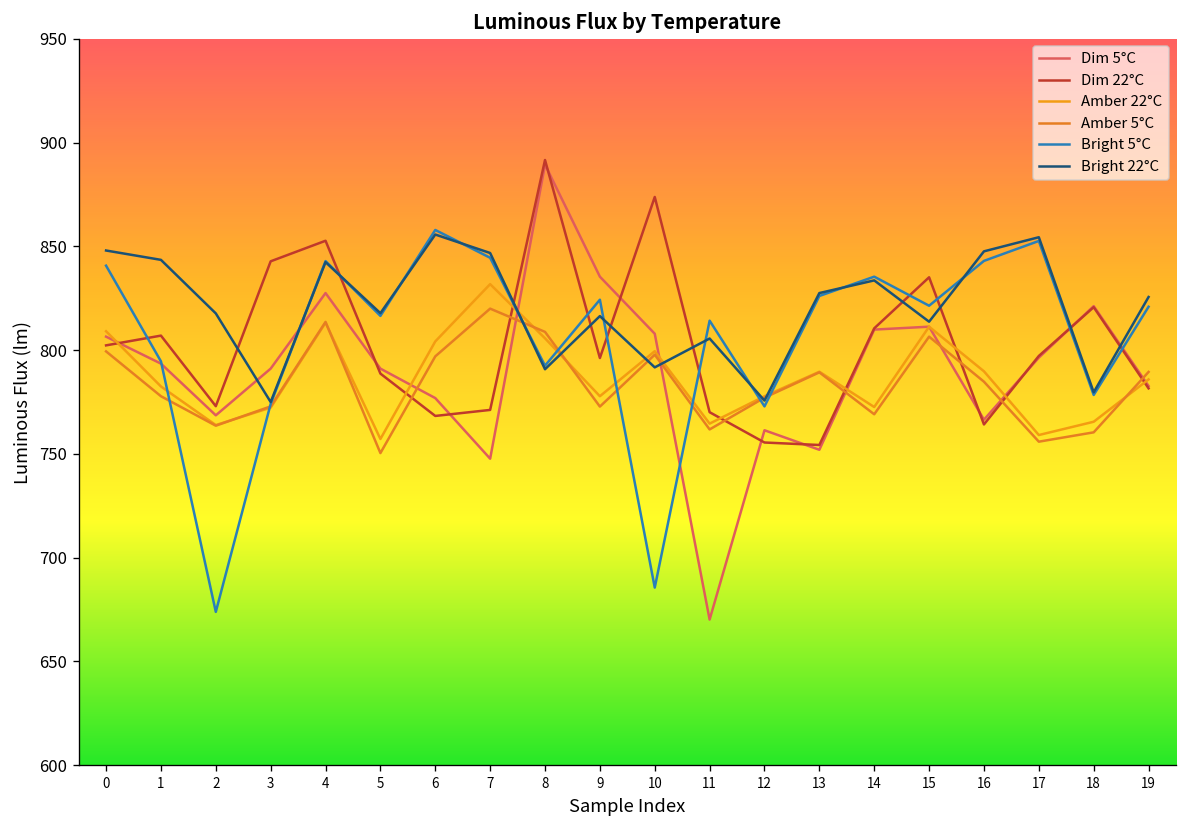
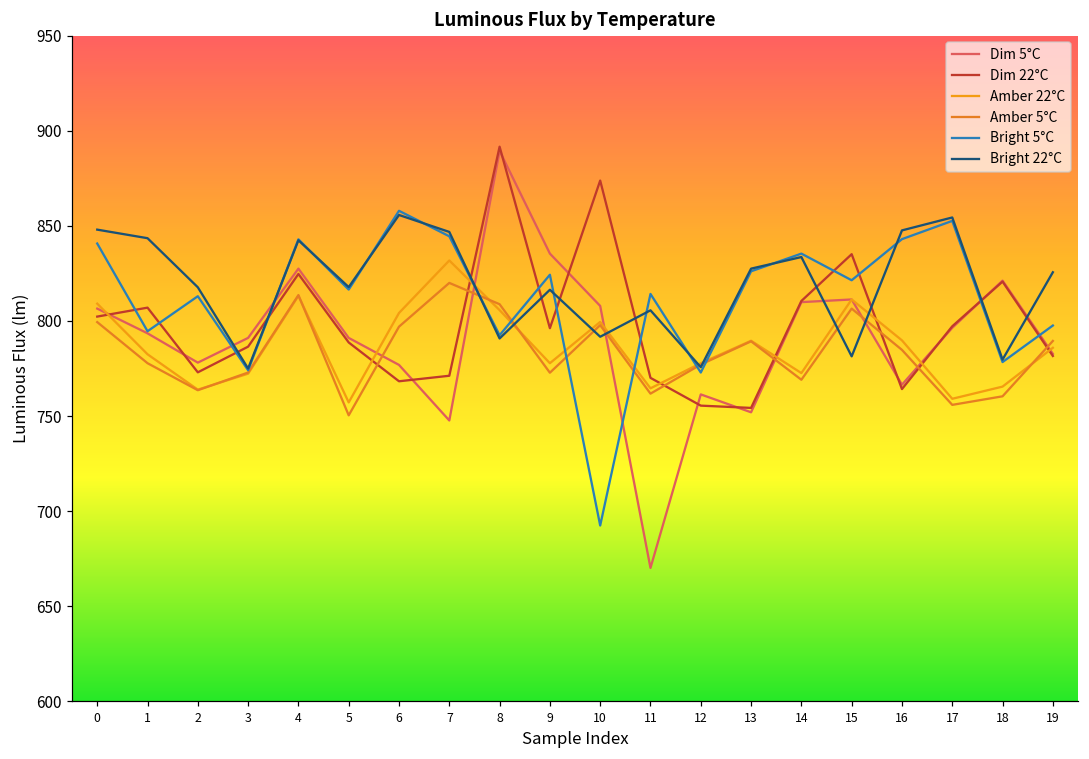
Dim 5°C, 2: 769 -> 778
Bright 5°C, 2: 674 -> 813
Dim 22°C, 3: 843 -> 787
Dim 22°C, 4: 853 -> 825
Bright 5°C, 10: 686 -> 693
Bright 22°C, 15: 814 -> 781
Bright 5°C, 19: 821 -> 798
